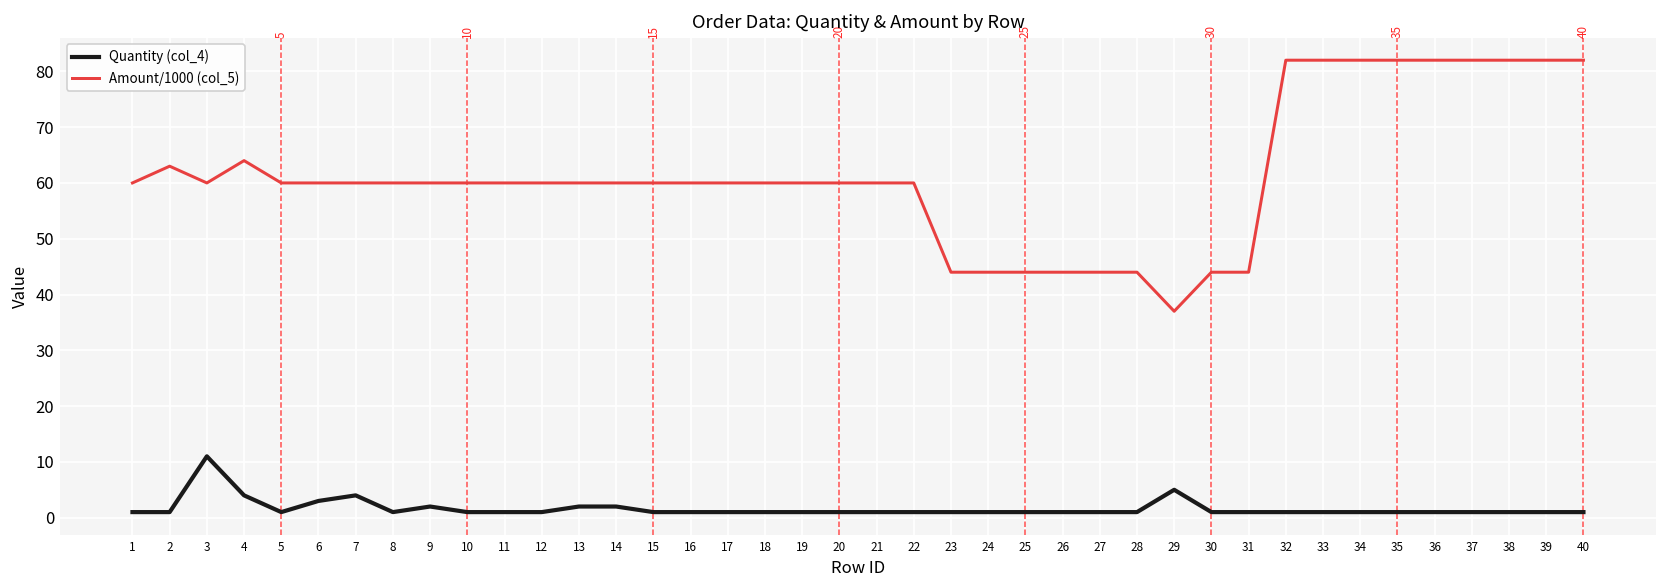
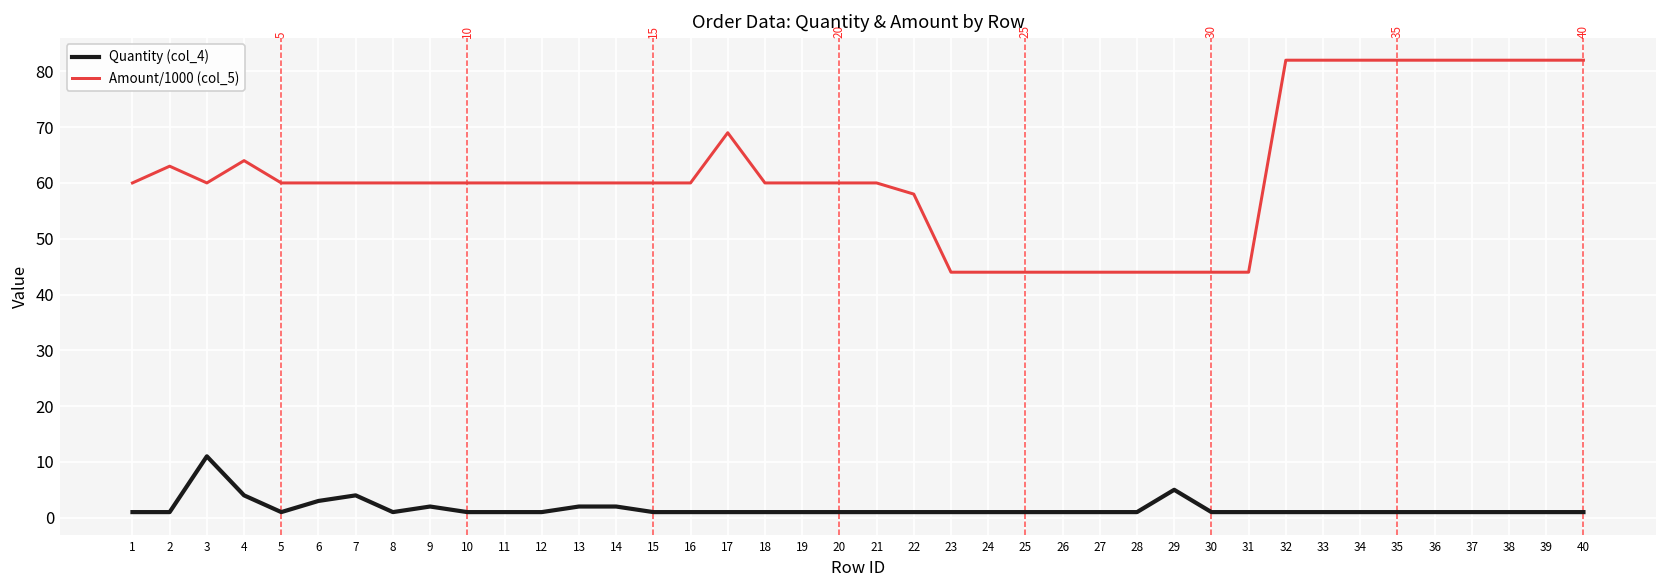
Amount/1000 (col_5), 17: 60 -> 69
Amount/1000 (col_5), 22: 60 -> 58
Amount/1000 (col_5), 29: 37 -> 44
